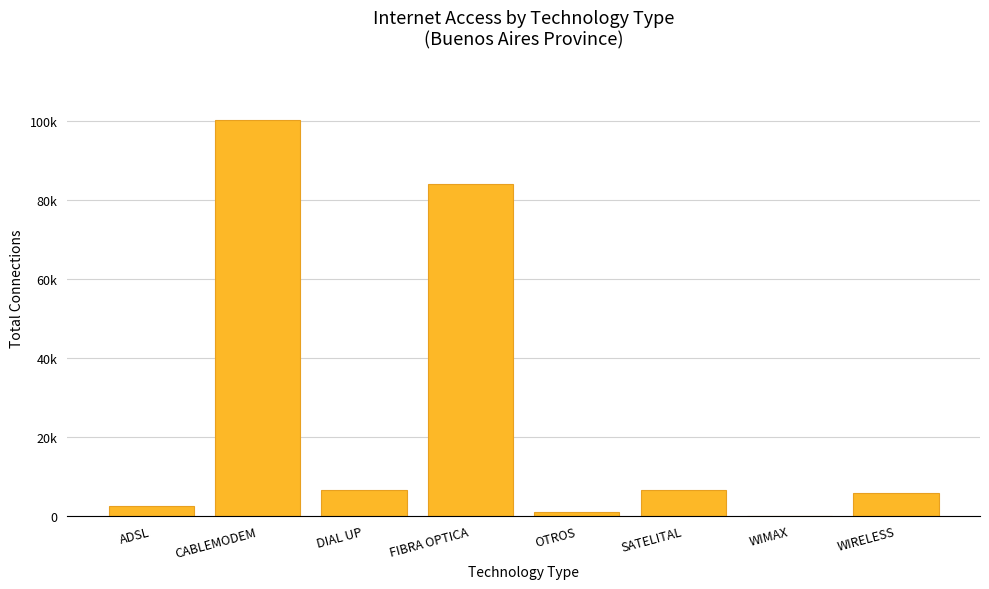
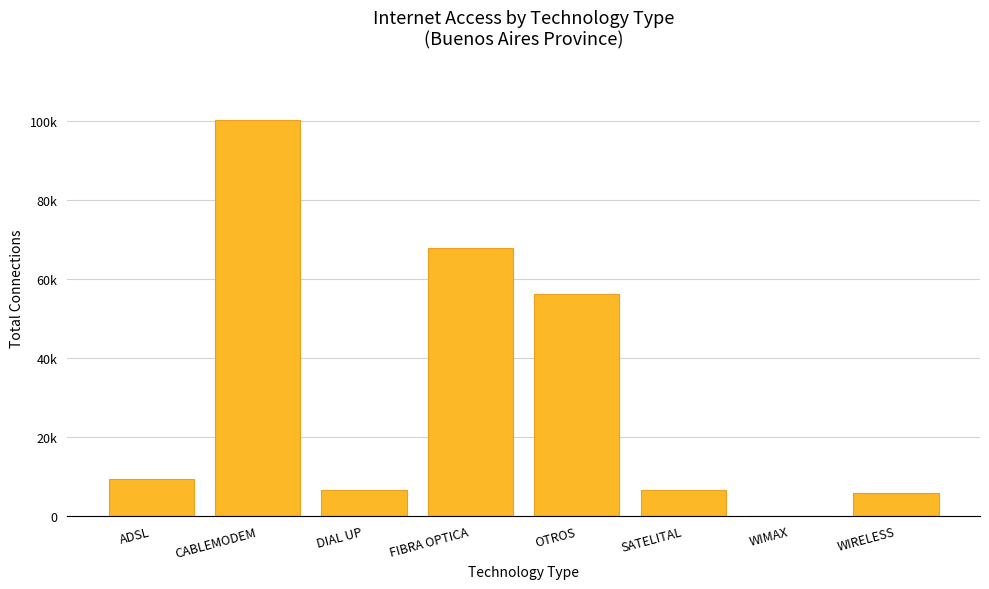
ADSL: 2000 -> 9000
FIBRA OPTICA: 84000 -> 68000
OTROS: 1000 -> 56000
